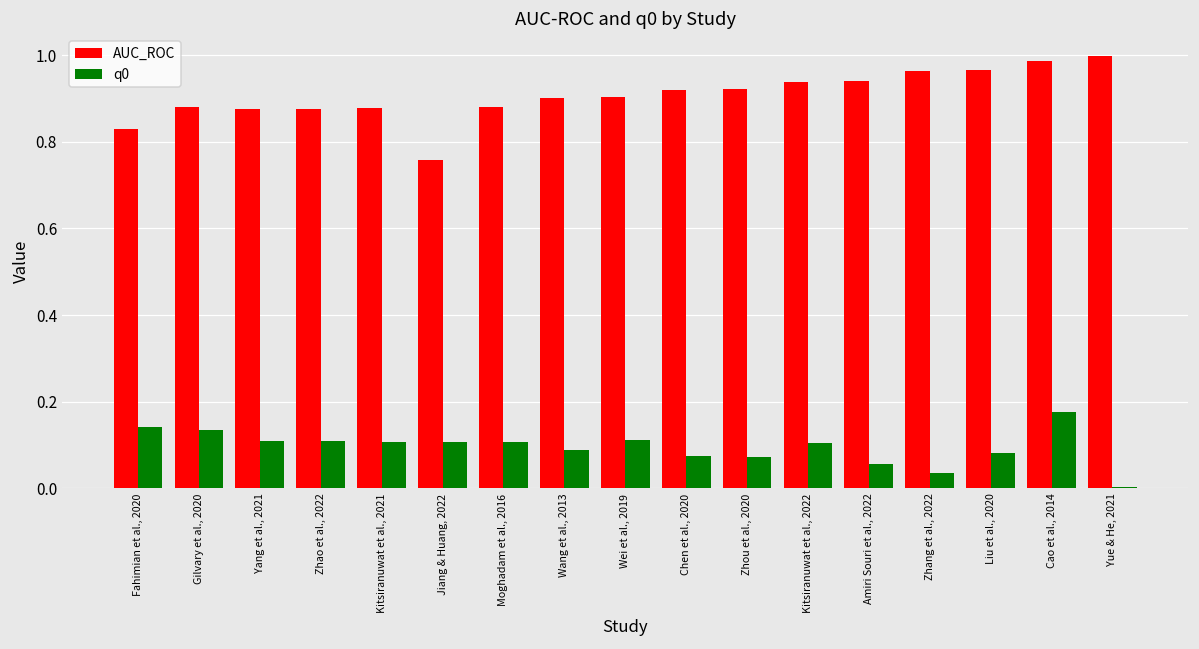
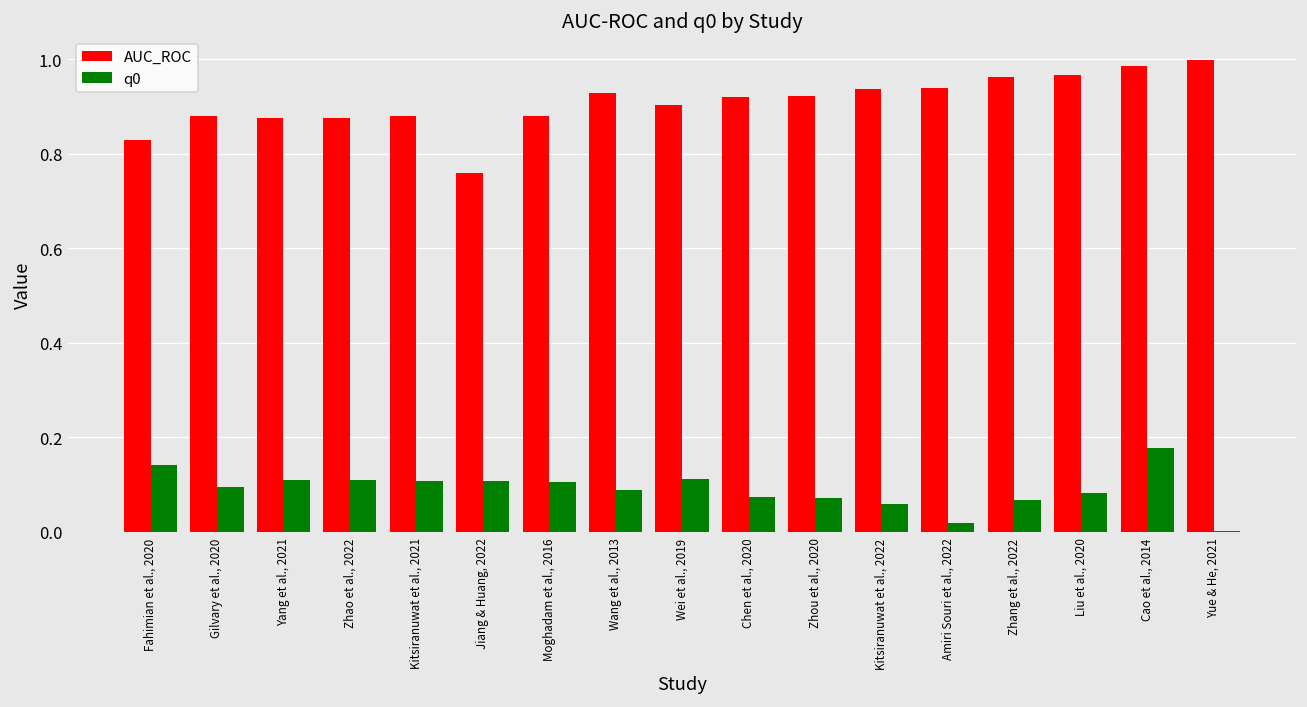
q0, Gilvary et al., 2020: 0.13 -> 0.09
AUC_ROC, Wang et al., 2013: 0.90 -> 0.93
q0, Kitsiranuwat et al., 2022: 0.10 -> 0.06
q0, Amiri Souri et al., 2022: 0.06 -> 0.02
q0, Zhang et al., 2022: 0.04 -> 0.07
